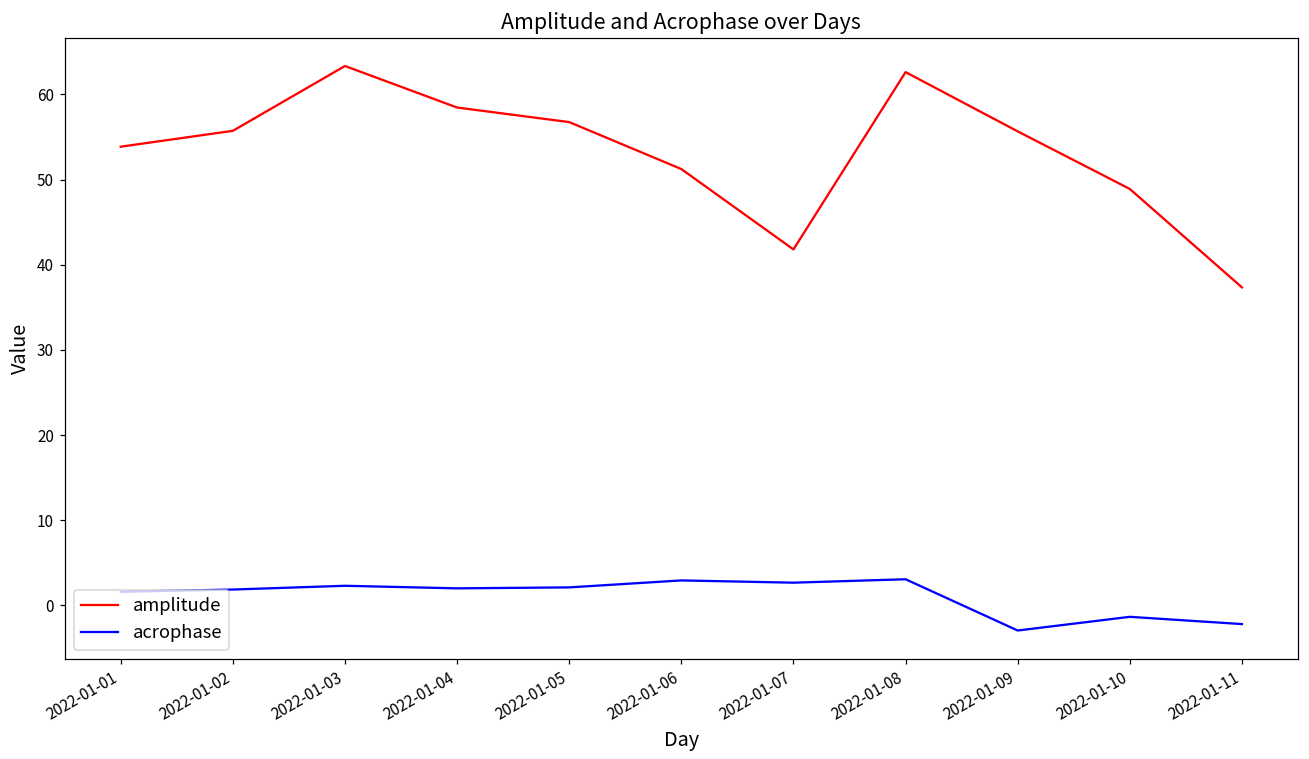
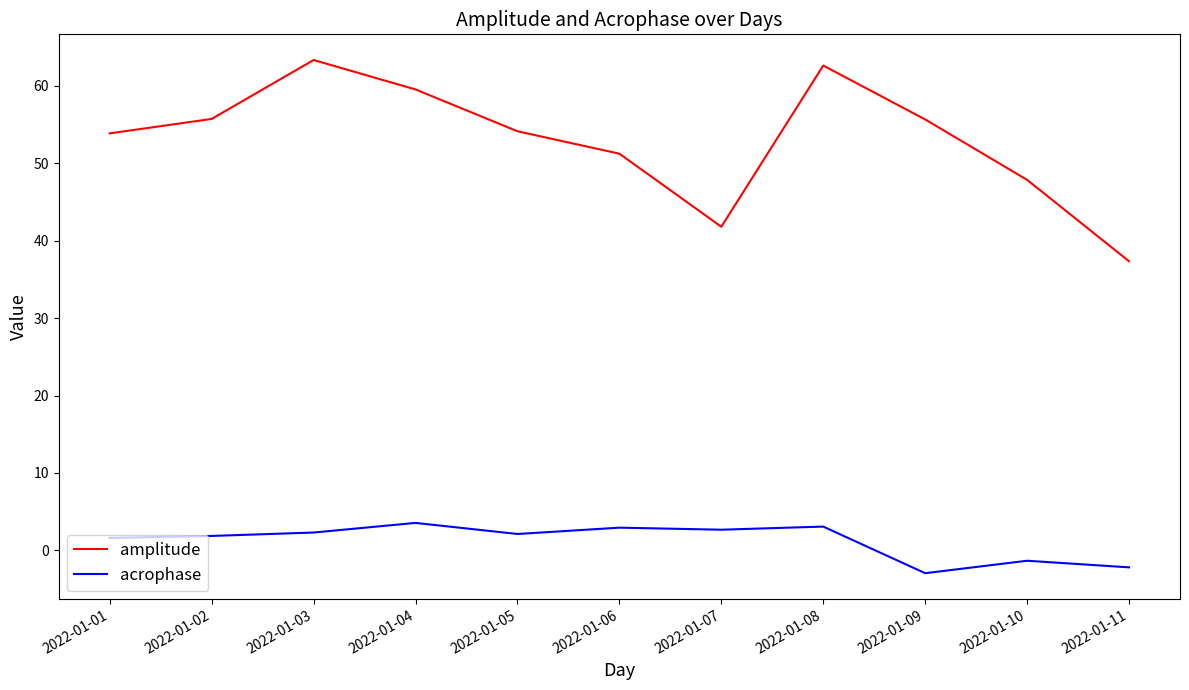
amplitude, 2022-01-04: 58 -> 60
acrophase, 2022-01-04: 2 -> 4
amplitude, 2022-01-05: 57 -> 54
amplitude, 2022-01-10: 49 -> 48
